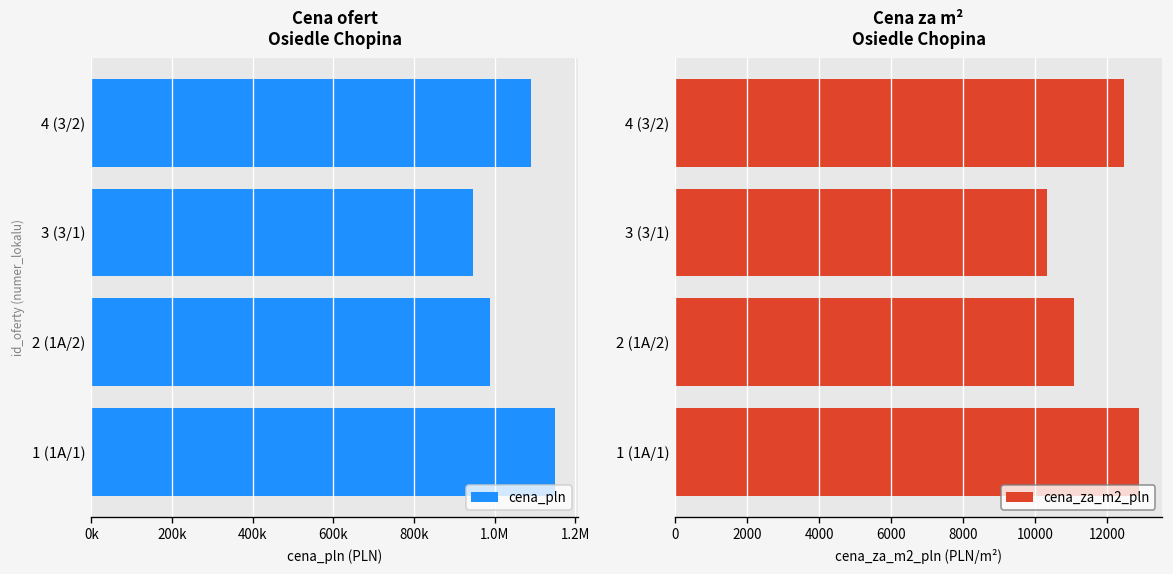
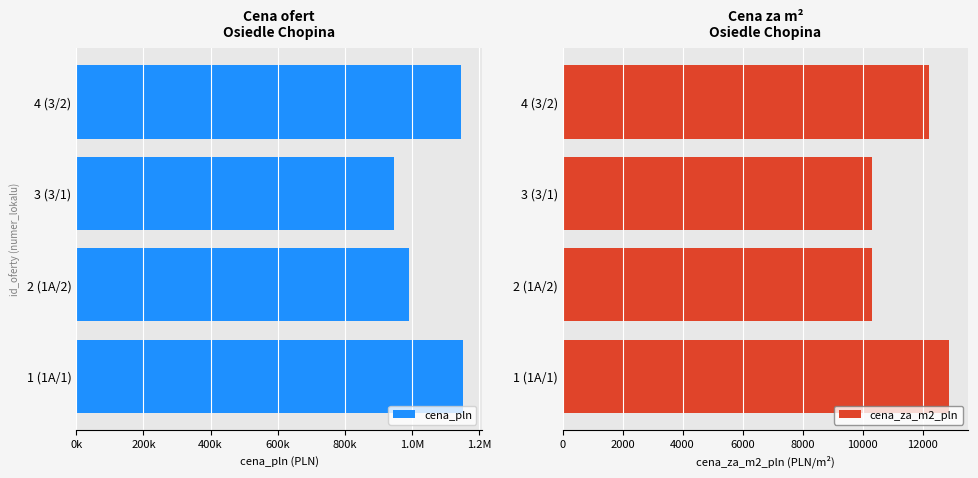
Cena ofert Osiedle Chopina, 4 (3/2): 1090000 -> 1140000
Cena za m² Osiedle Chopina, 4 (3/2): 12500 -> 12200
Cena za m² Osiedle Chopina, 2 (1A/2): 11100 -> 10300
